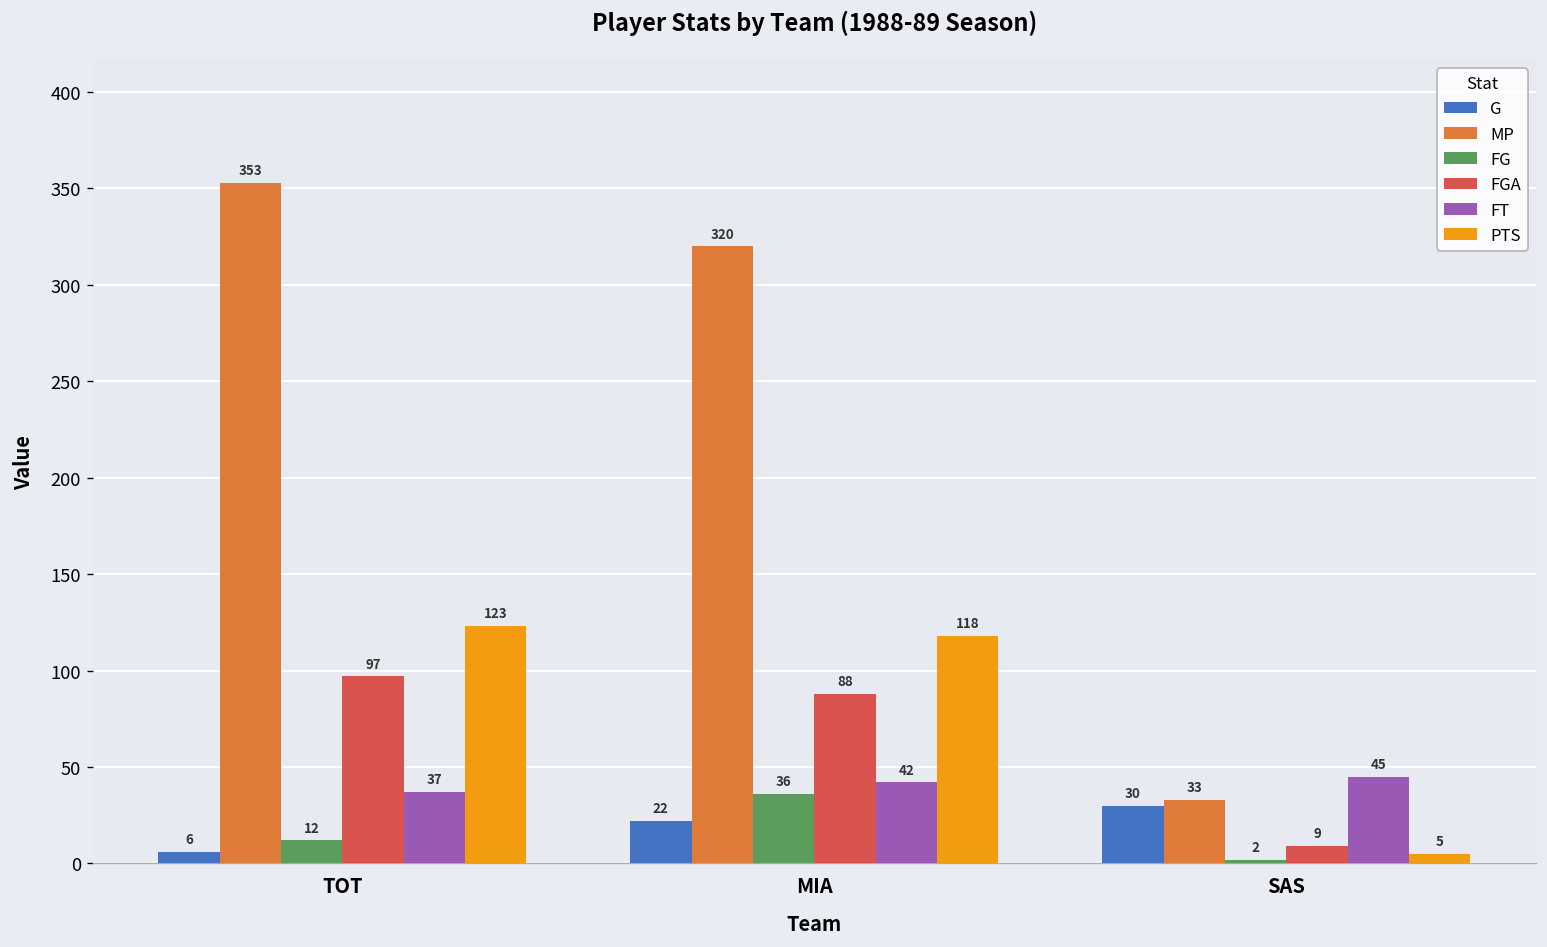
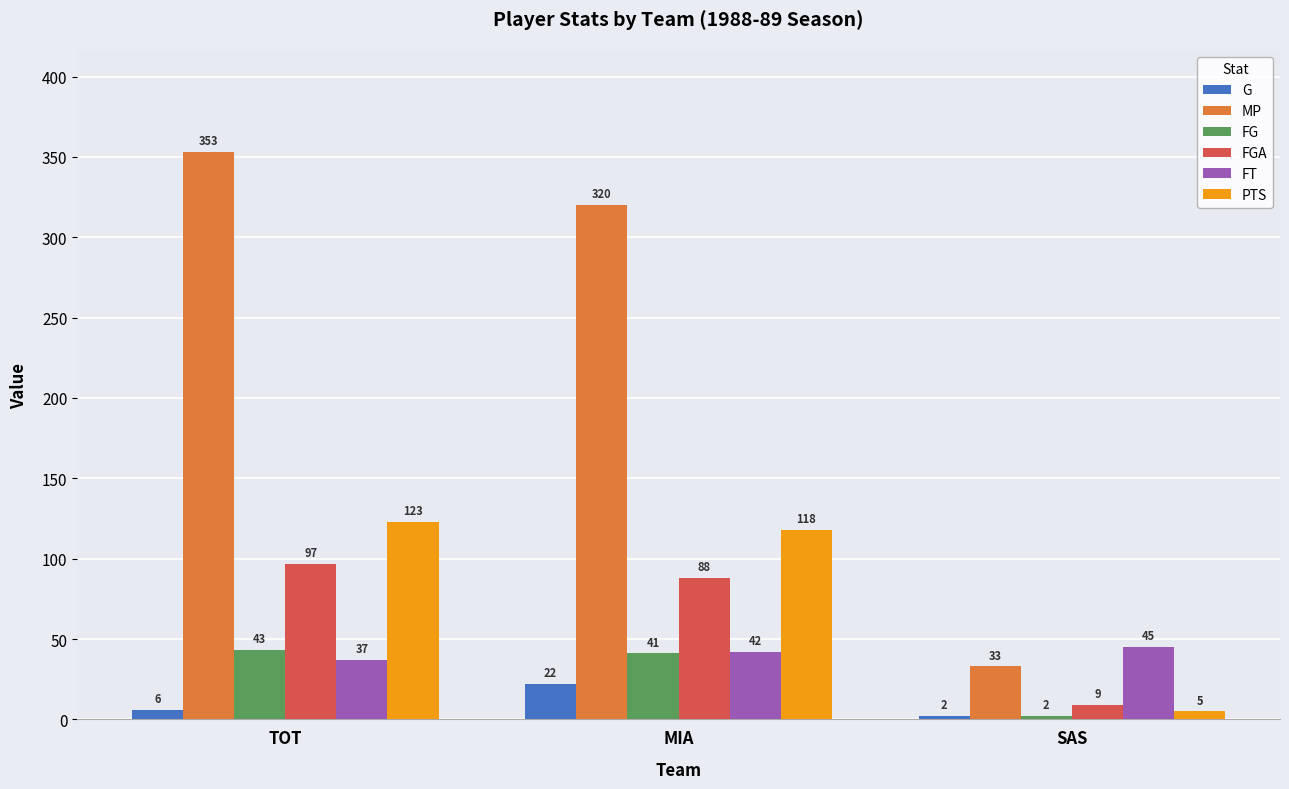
FG, TOT: 12 -> 43
FG, MIA: 36 -> 41
G, SAS: 30 -> 2
